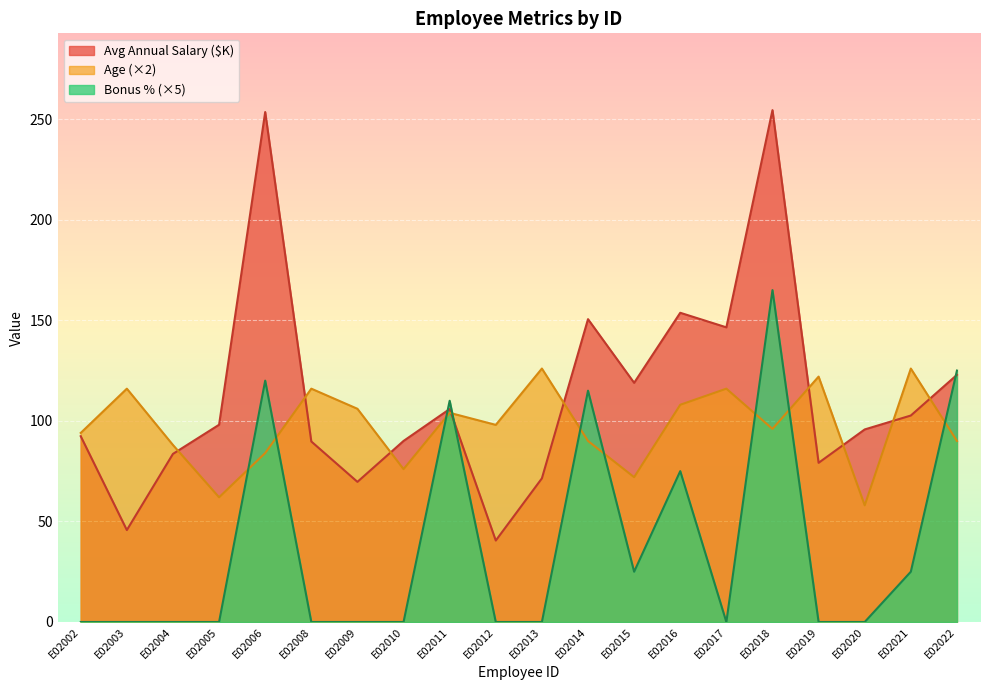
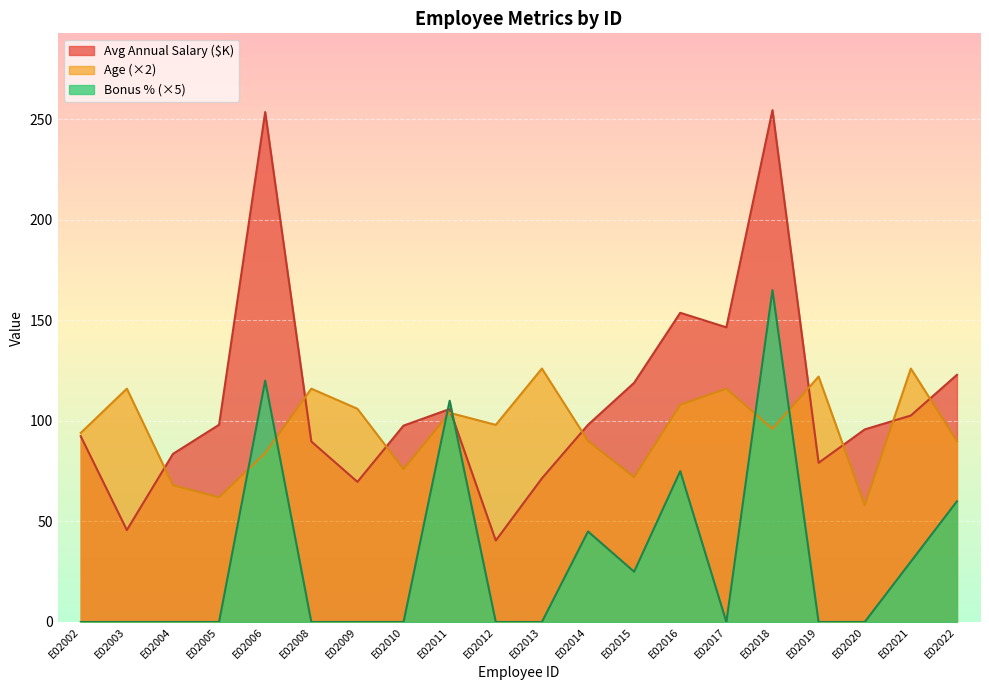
Age (×2), E02004: 88 -> 68
Avg Annual Salary ($K), E02010: 90 -> 98
Avg Annual Salary ($K), E02014: 151 -> 98
Bonus % (×5), E02014: 115 -> 45
Bonus % (×5), E02021: 25 -> 30
Bonus % (×5), E02022: 125 -> 60
